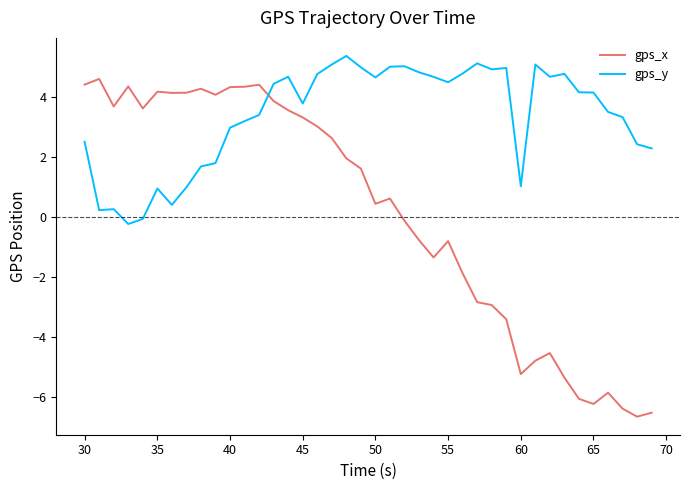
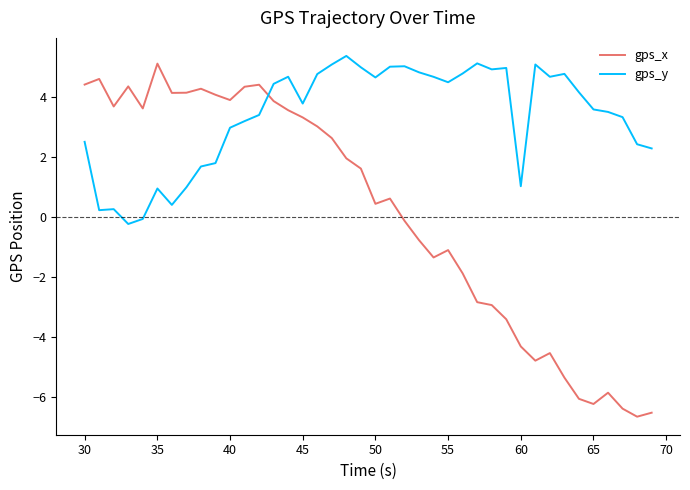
gps_x, 35: 4.2 -> 5.1
gps_x, 40: 4.3 -> 3.9
gps_x, 55: -0.8 -> -1.1
gps_x, 60: -5.2 -> -4.3
gps_y, 65: 4.2 -> 3.6
